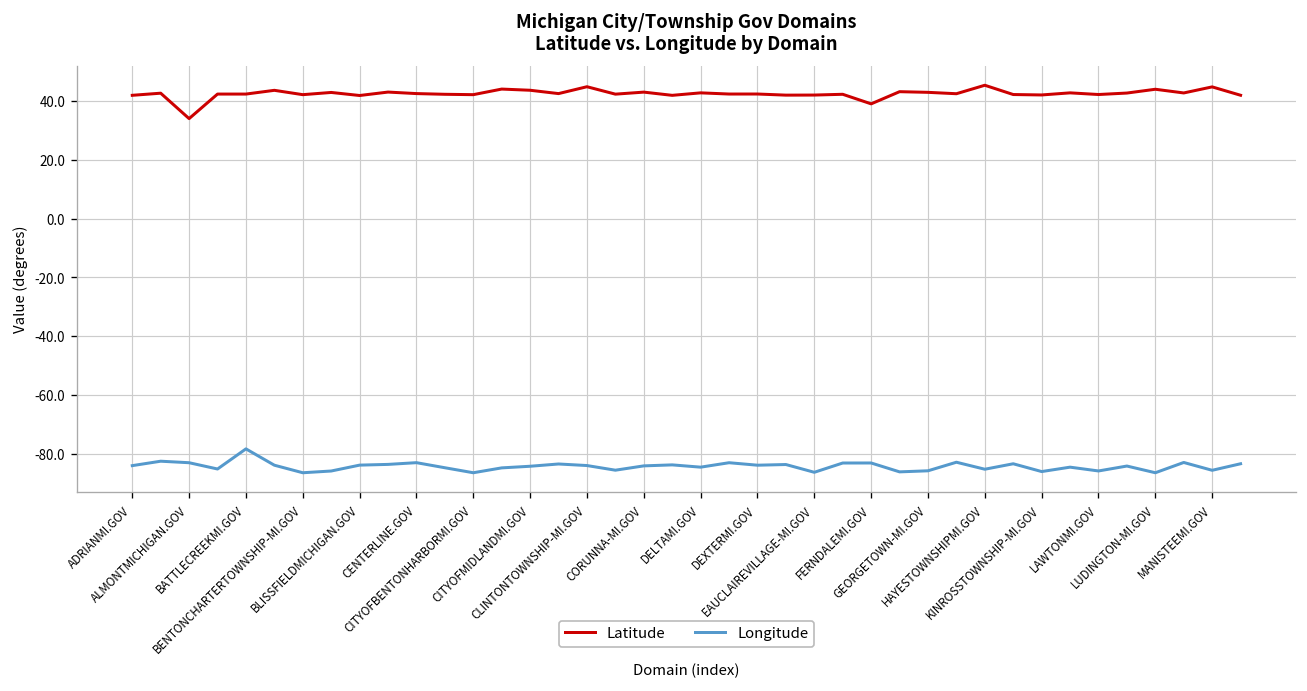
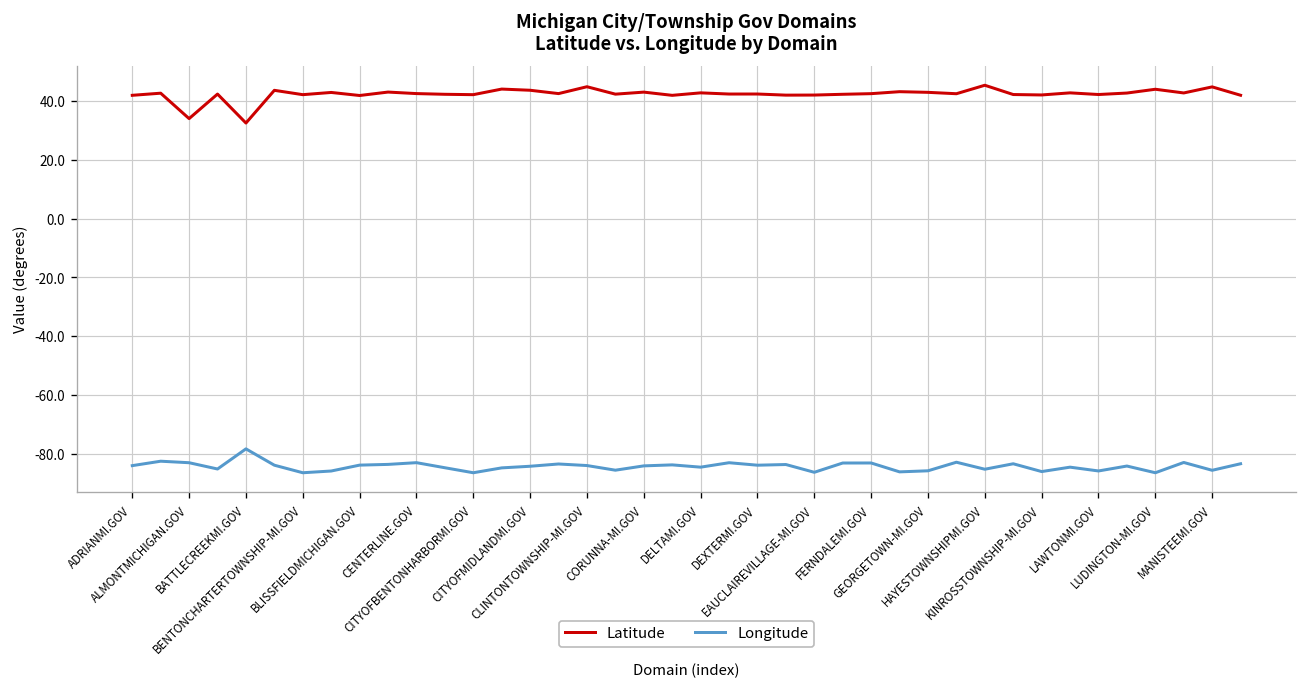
Latitude, BATTLECREEKMI.GOV: 42 -> 32
Latitude, FERNDALEMI.GOV: 39 -> 42
